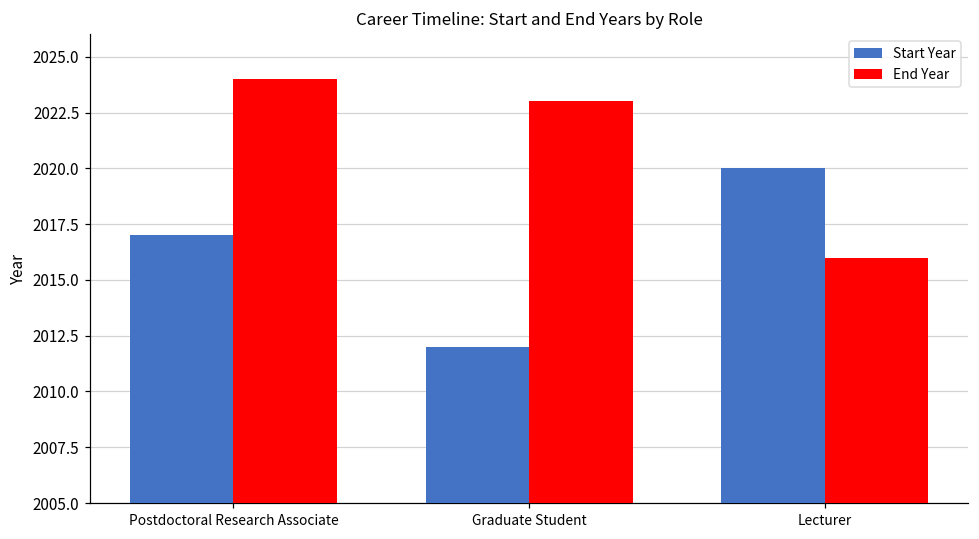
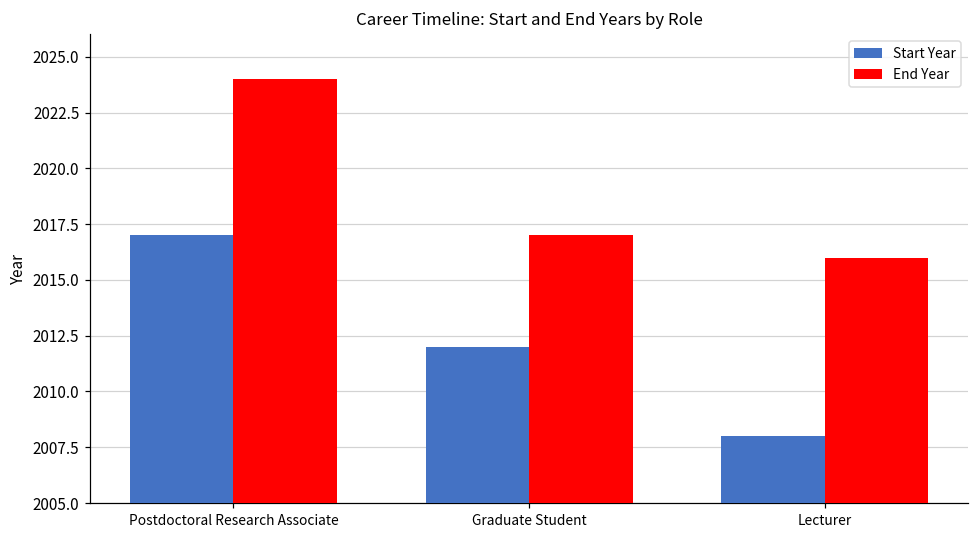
End Year, Graduate Student: 2023 -> 2017
Start Year, Lecturer: 2020 -> 2008
